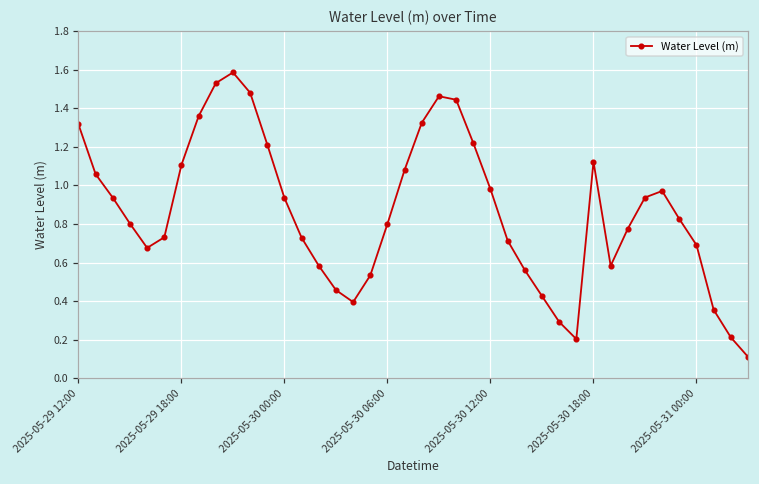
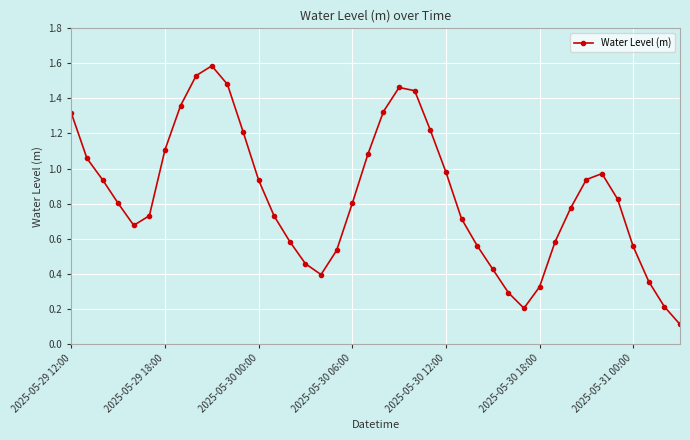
2025-05-30 18:00: 1.12 -> 0.32
2025-05-31 00:00: 0.69 -> 0.56
